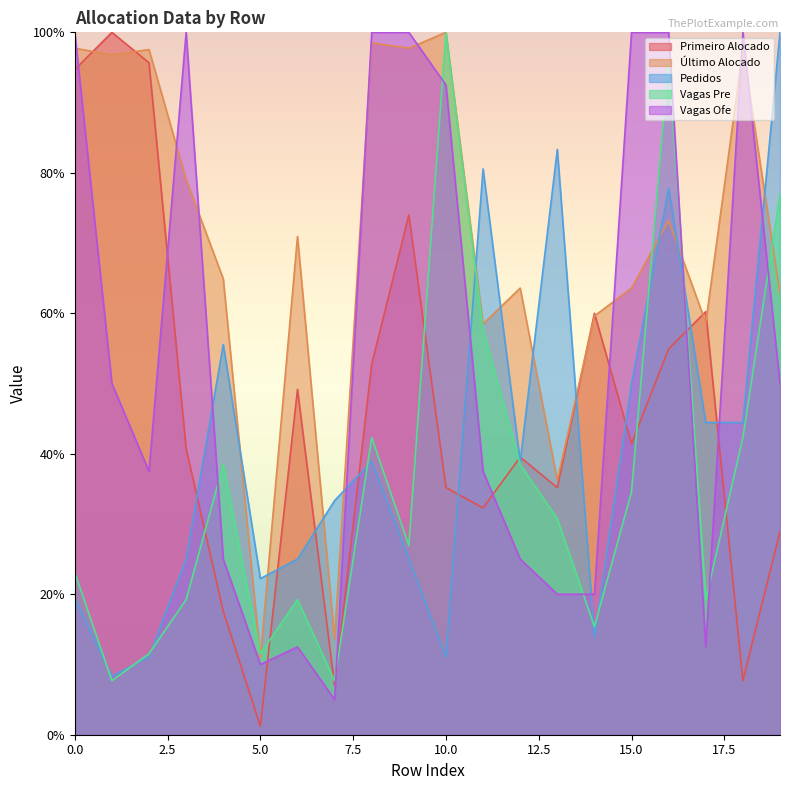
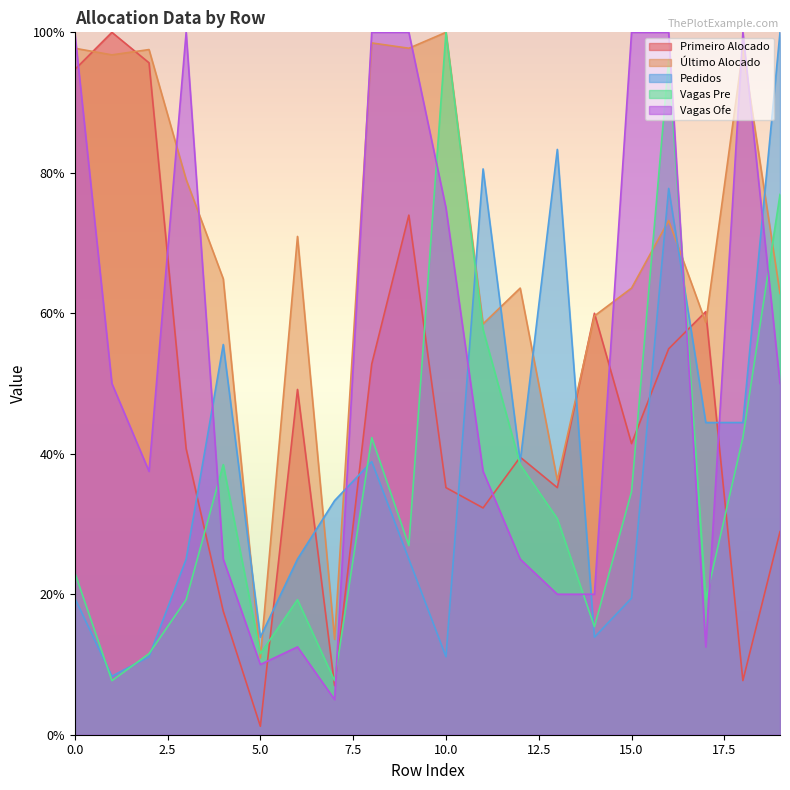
Pedidos, 5.0: 22% -> 14%
Vagas Ofe, 10.0: 93% -> 75%
Pedidos, 15.0: 50% -> 19%
